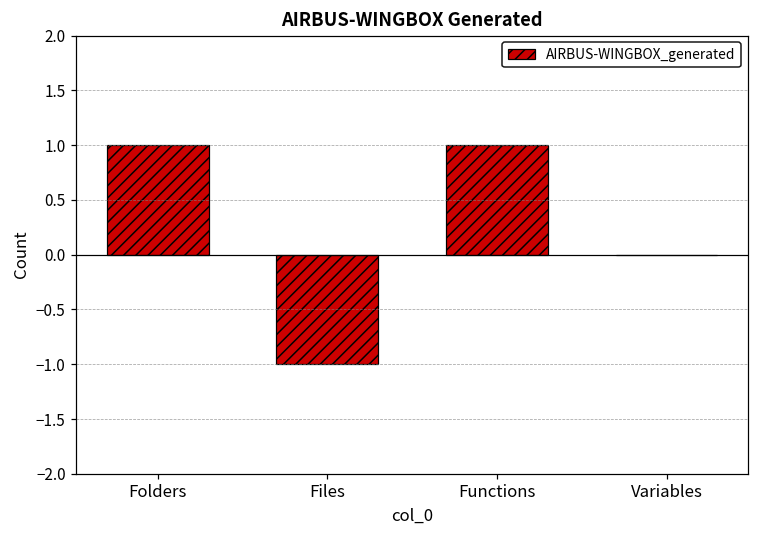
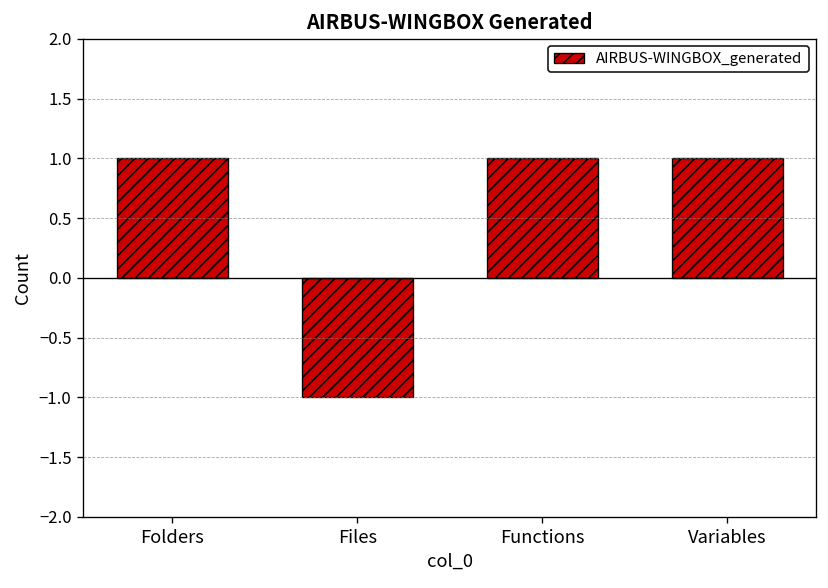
Variables: 0 -> 1
